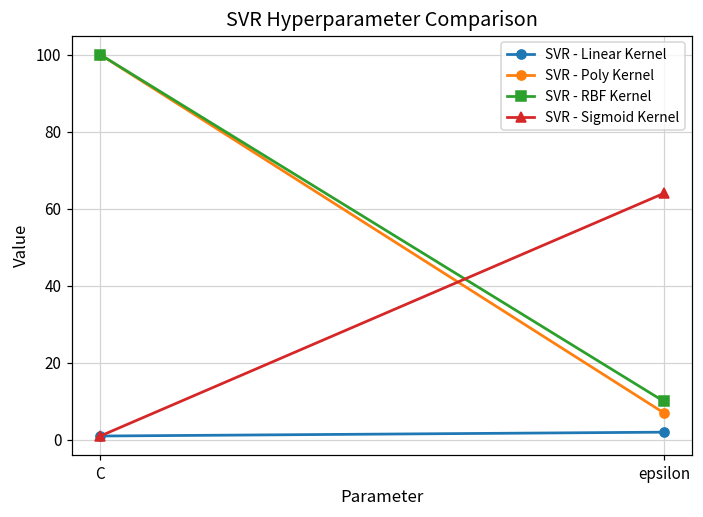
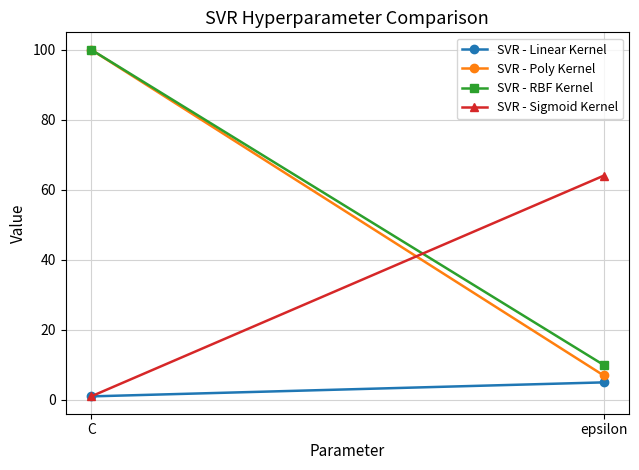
SVR - Linear Kernel, epsilon: 2 -> 5
